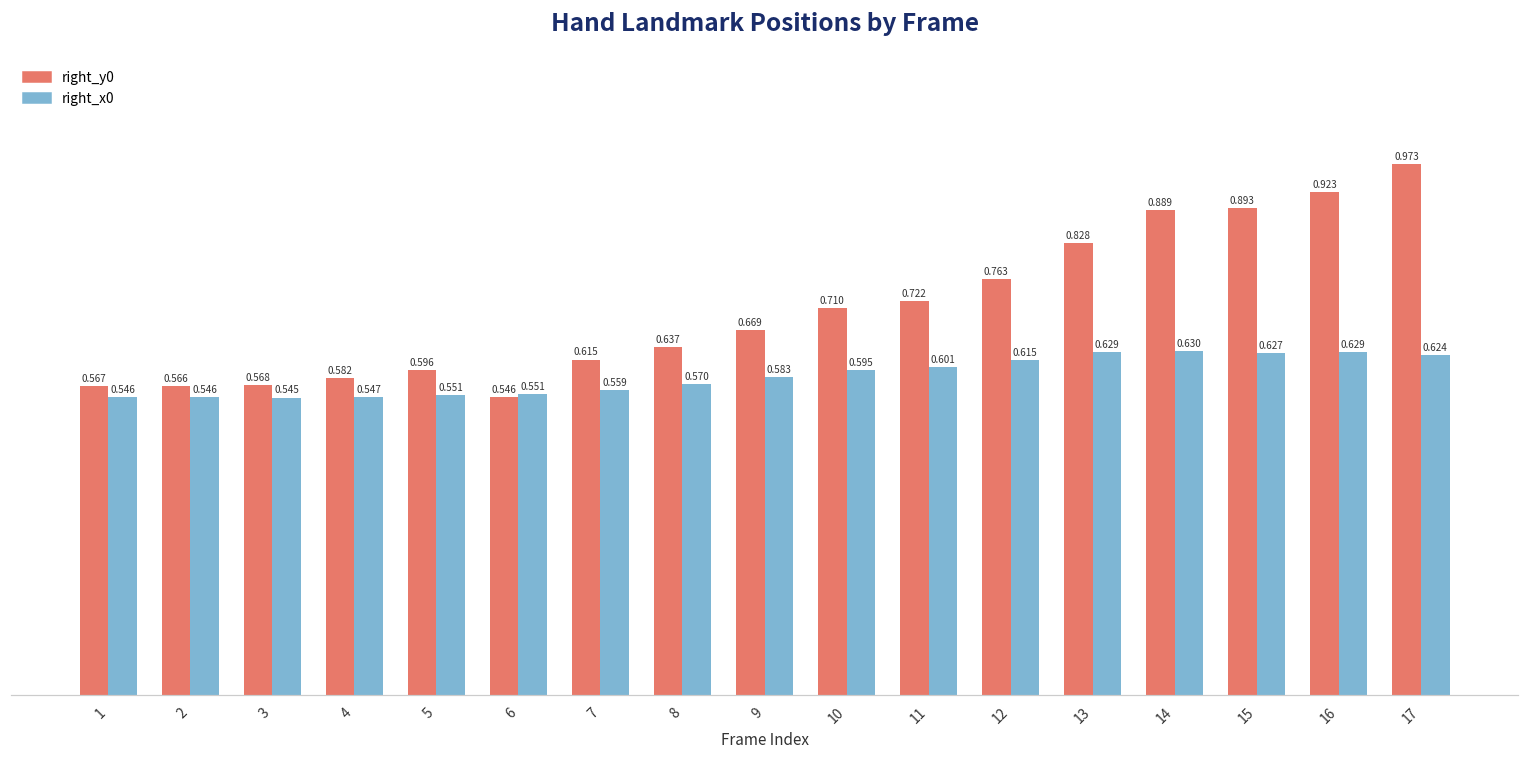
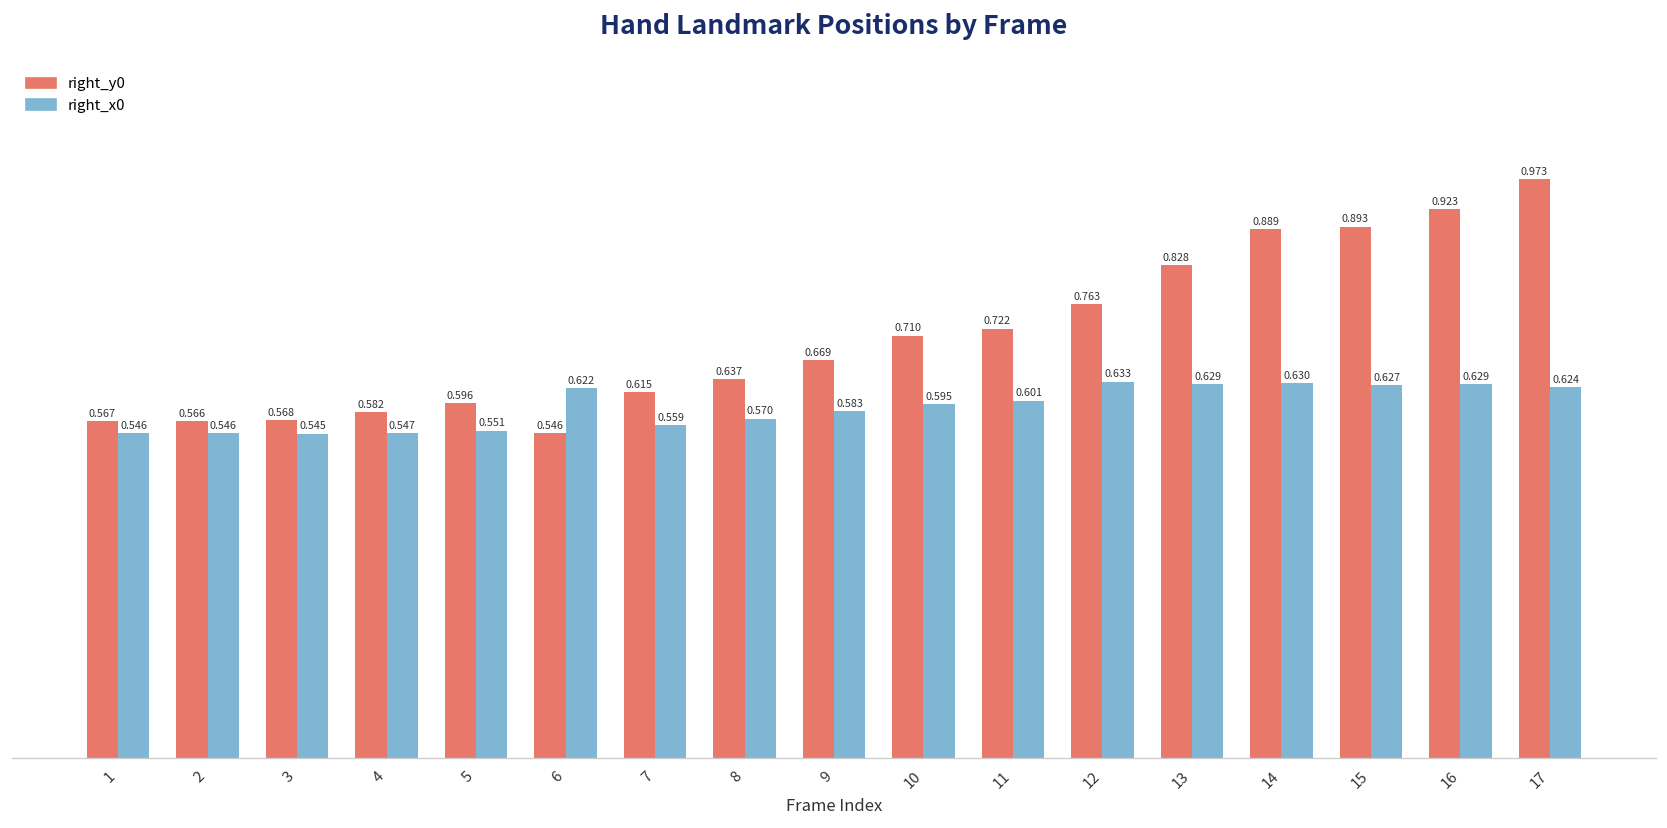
right_x0, 6: 0.551 -> 0.622
right_x0, 12: 0.615 -> 0.633
